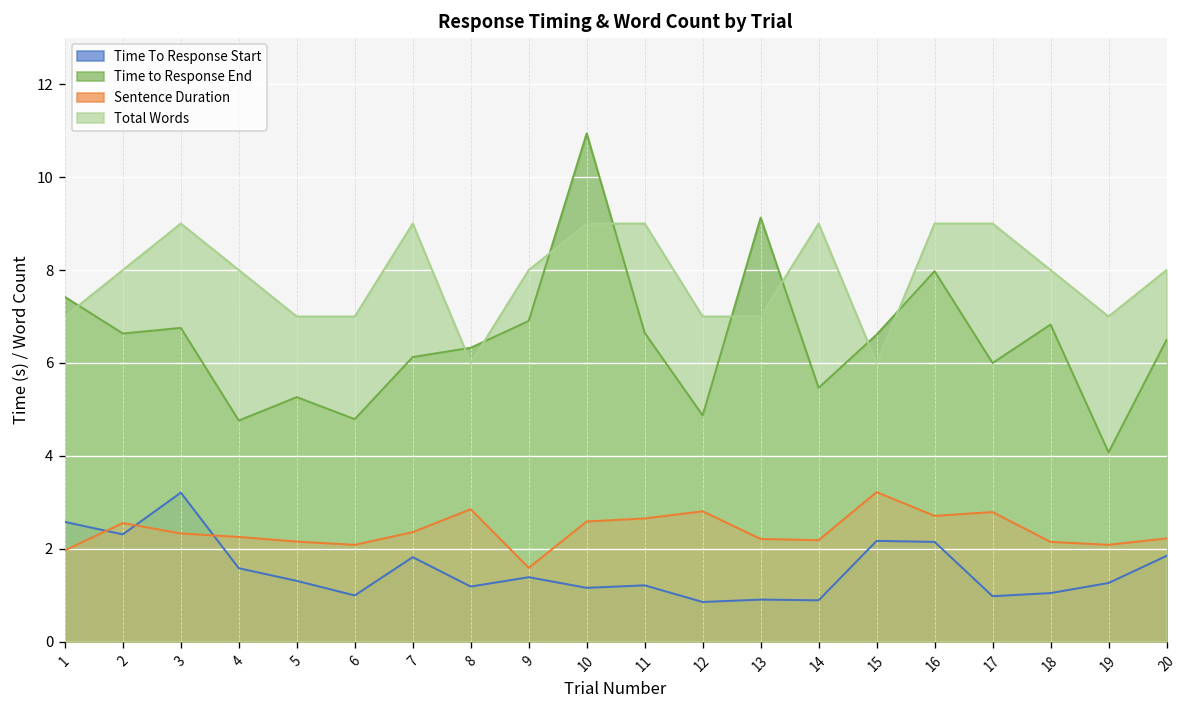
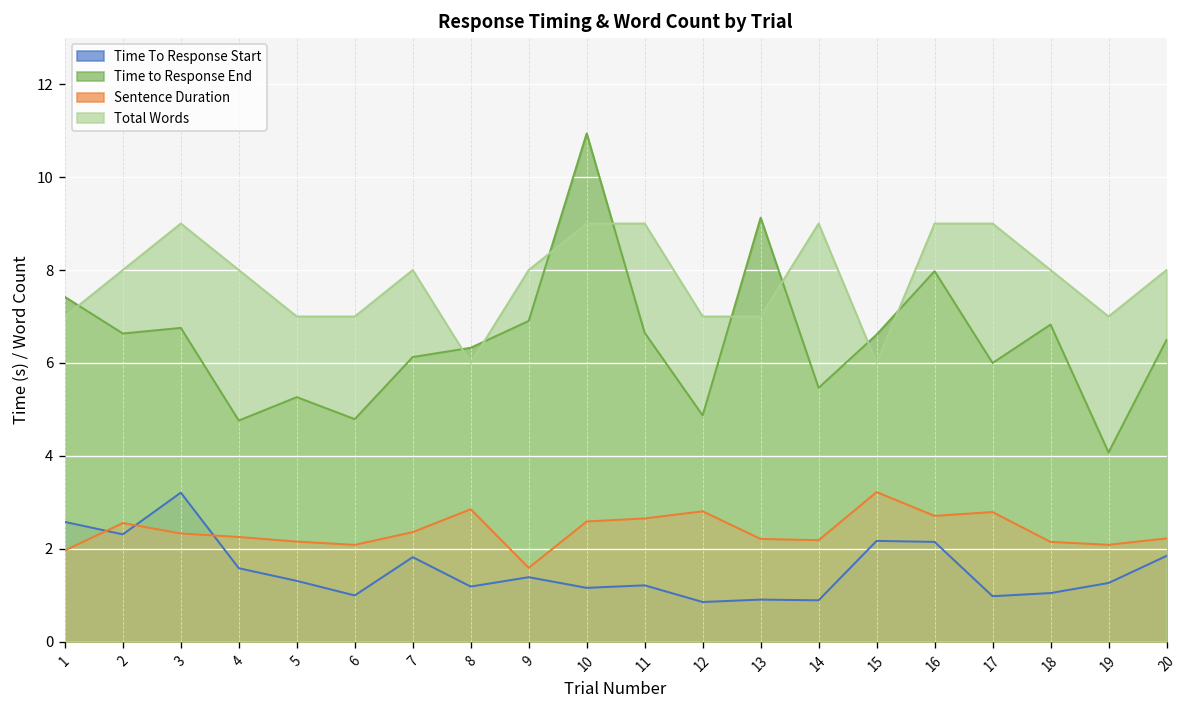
Total Words, 7: 9 -> 8
